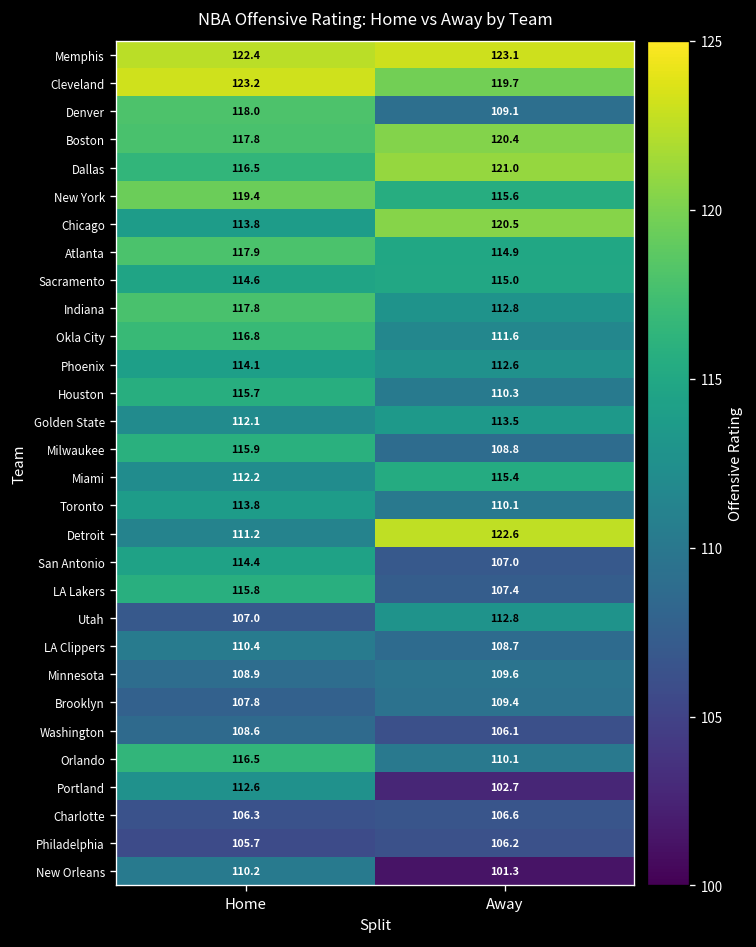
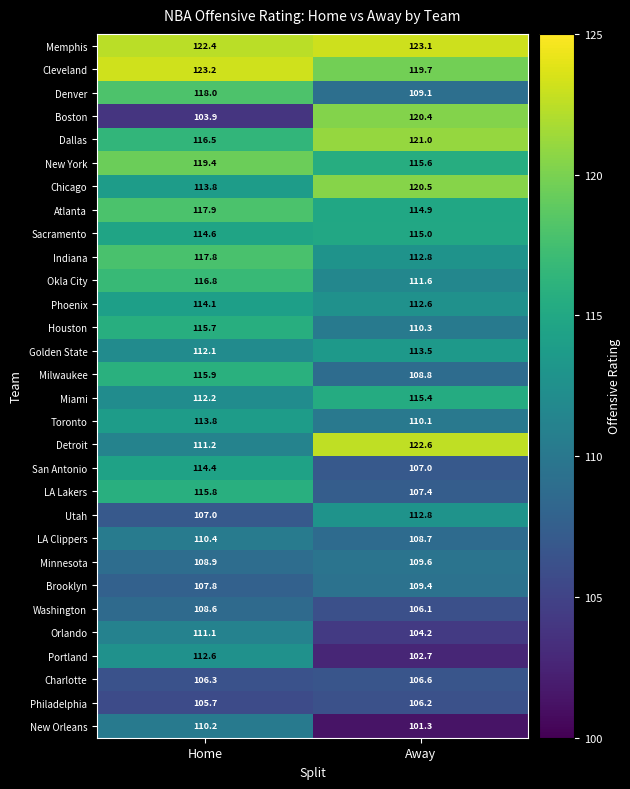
Boston, Home: 117.8 -> 103.9
Orlando, Home: 116.5 -> 111.1
Orlando, Away: 110.1 -> 104.2
